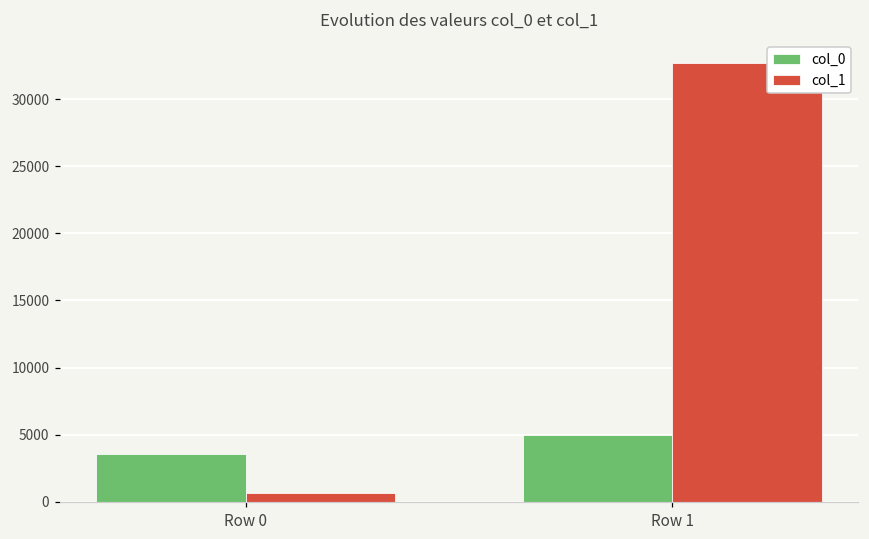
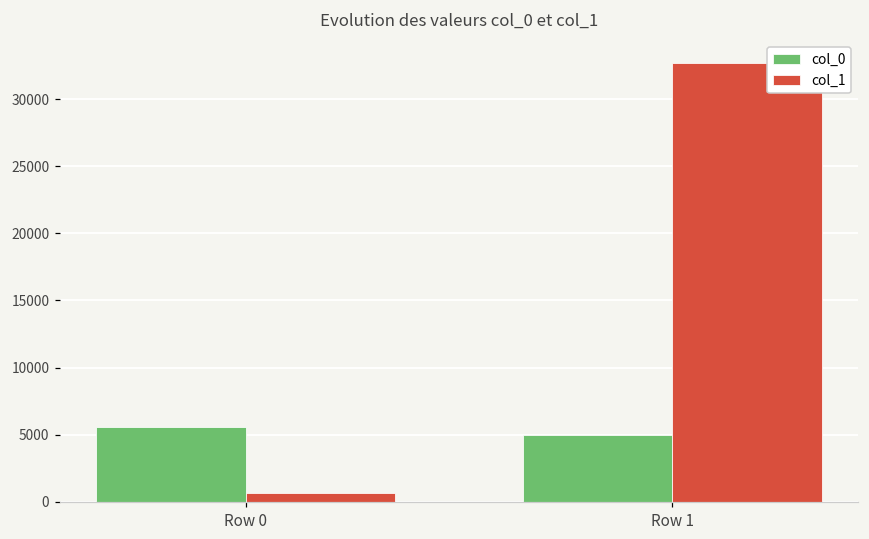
col_0, Row 0: 3600 -> 5600
